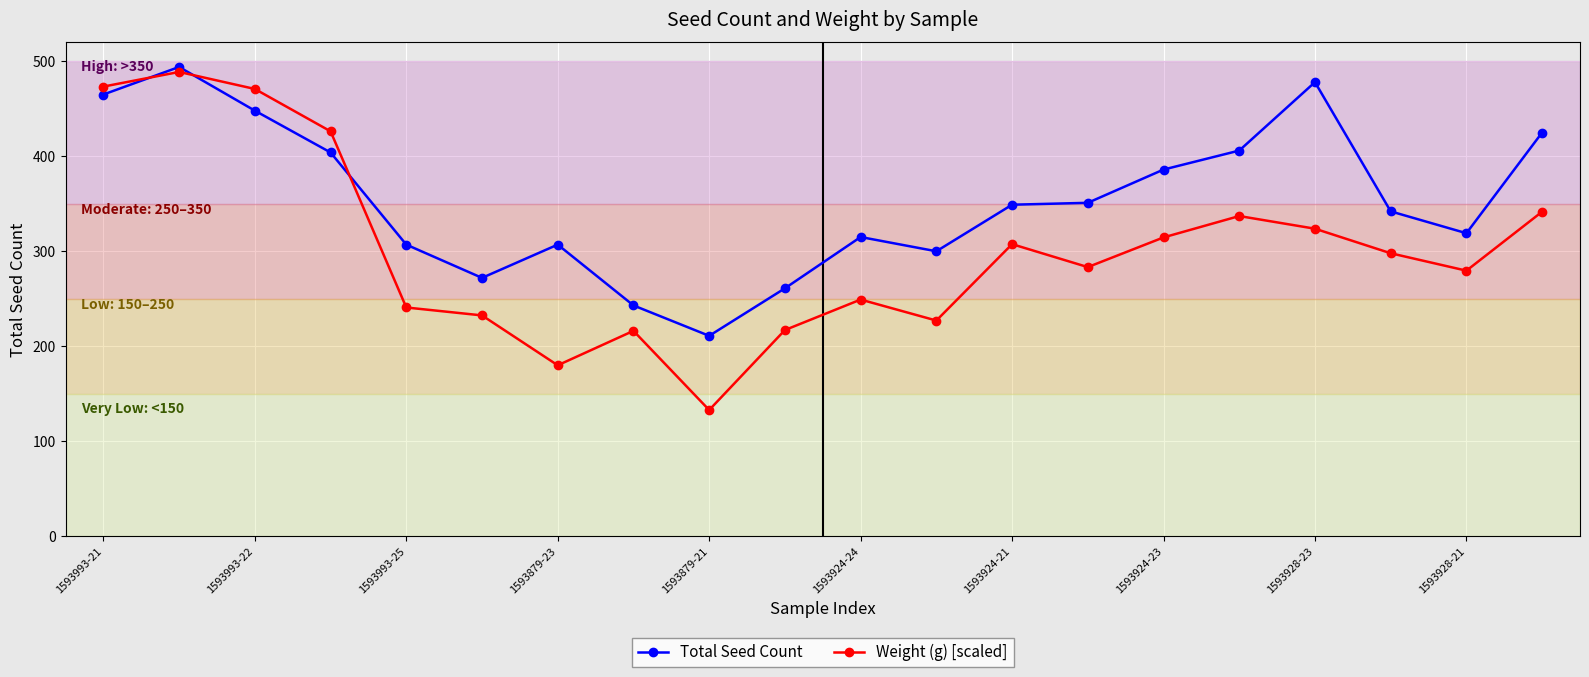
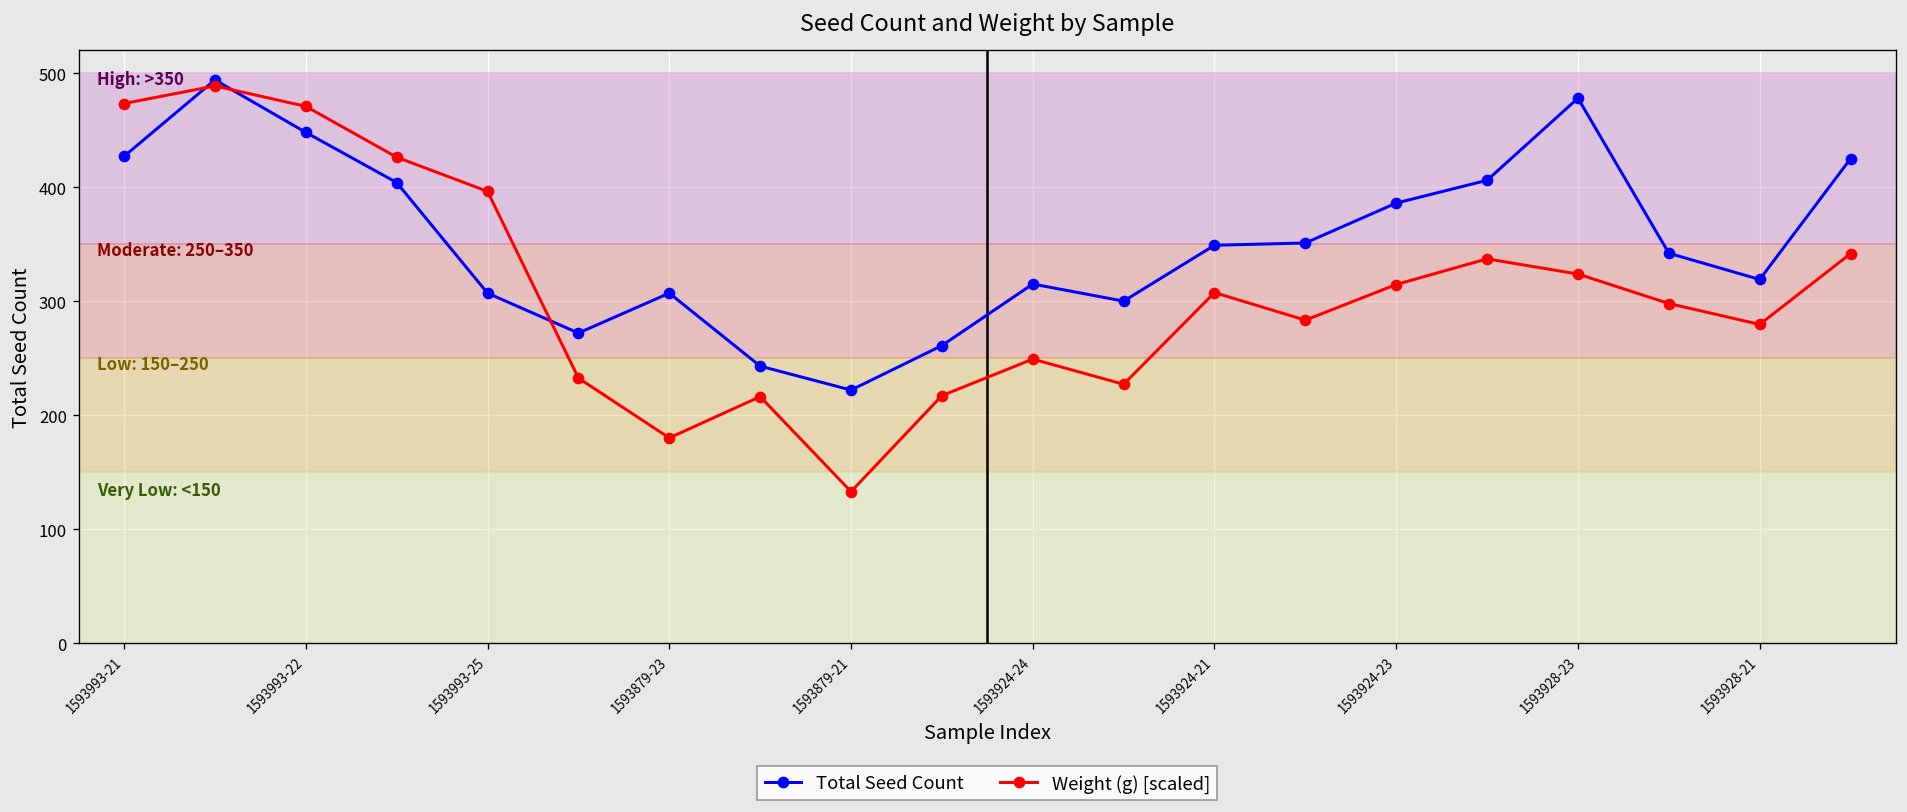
Total Seed Count, 1593993-21: 470 -> 430
Weight (g) [scaled], 1593993-25: 240 -> 400
Total Seed Count, 1593879-21: 210 -> 220
